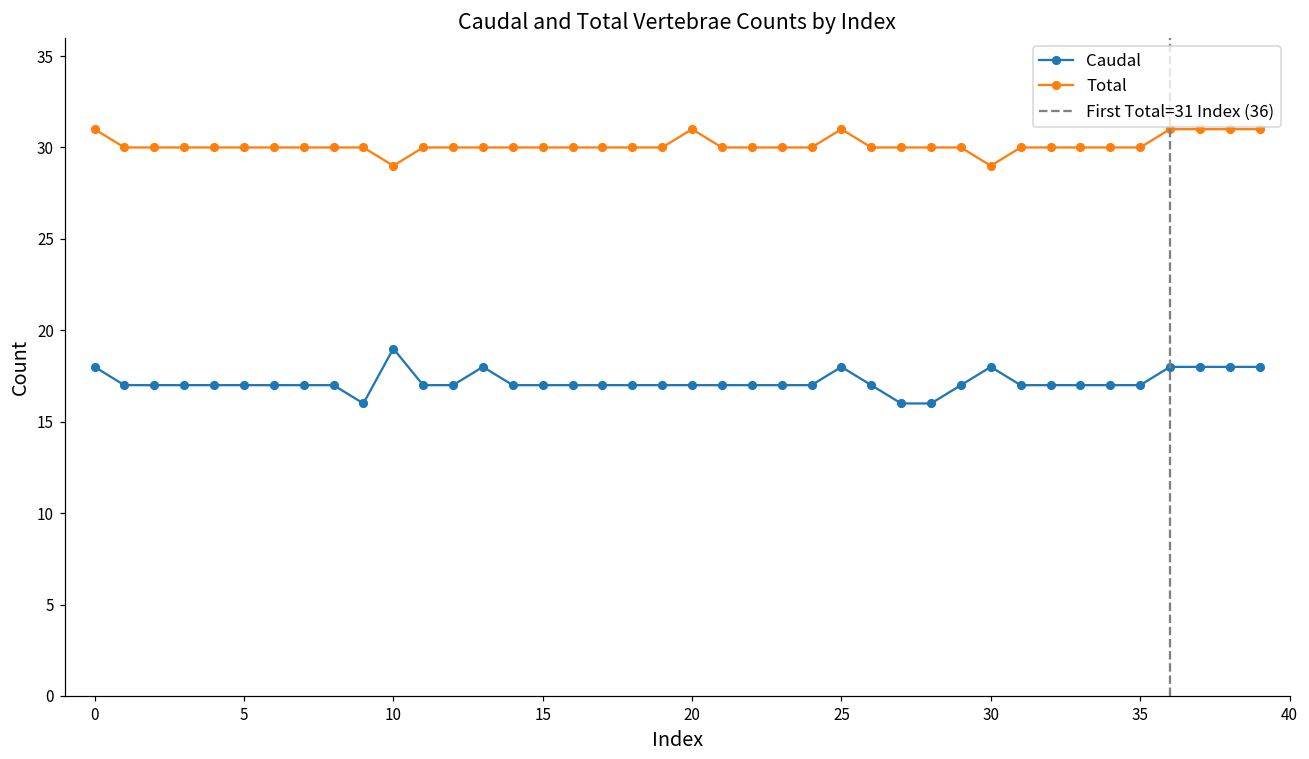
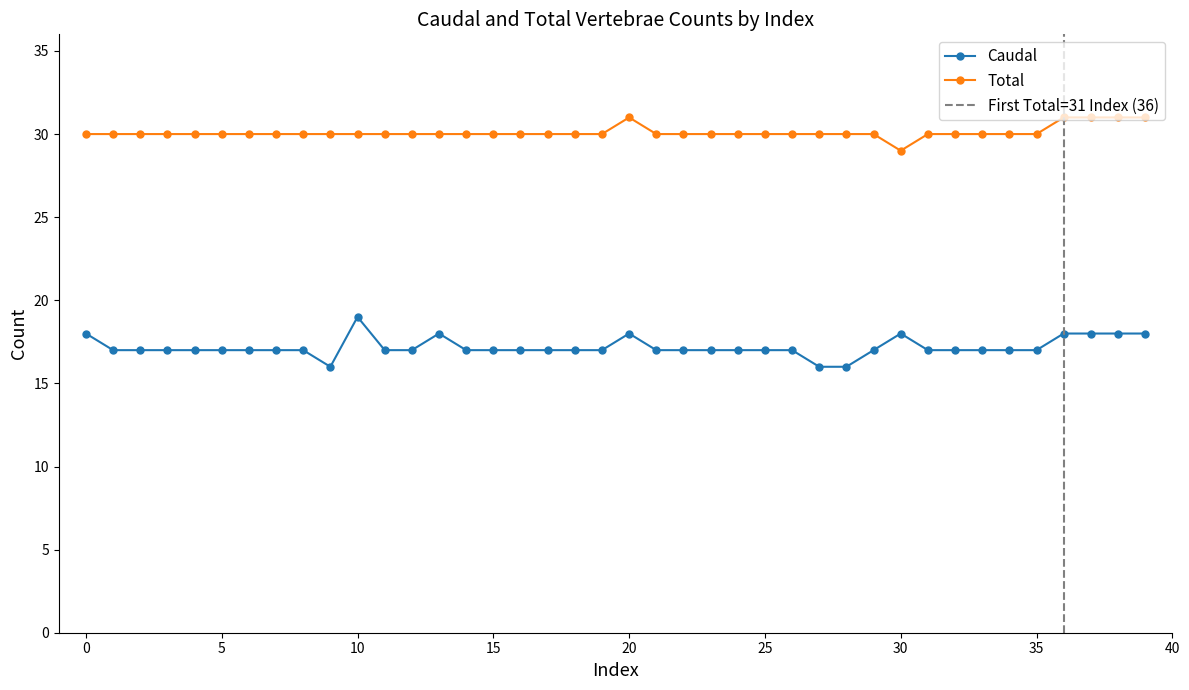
Total, 0: 31 -> 30
Total, 10: 29 -> 30
Caudal, 20: 17 -> 18
Caudal, 25: 18 -> 17
Total, 25: 31 -> 30
